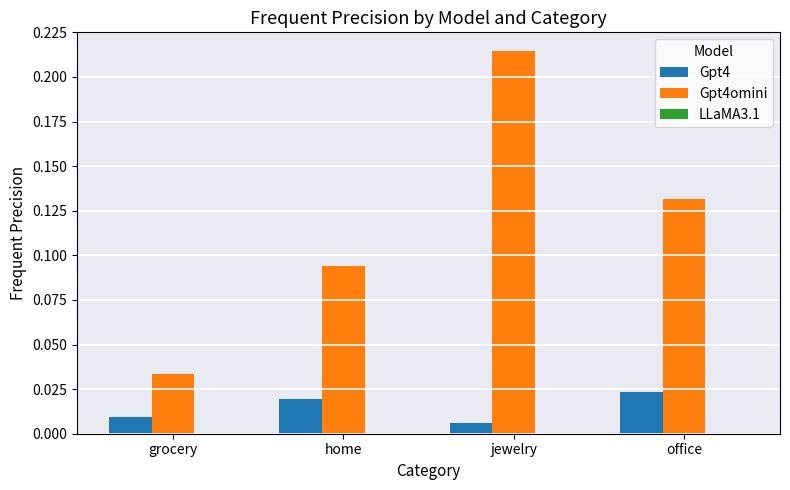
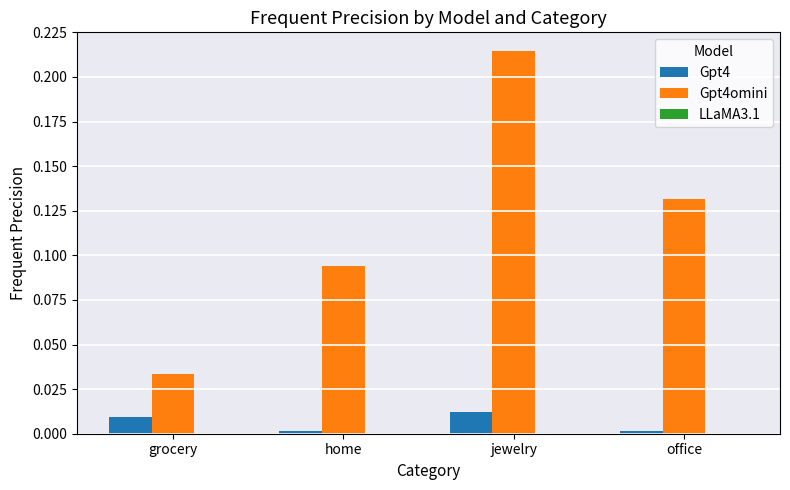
Gpt4, home: 0.019 -> 0.001
Gpt4, jewelry: 0.006 -> 0.012
Gpt4, office: 0.023 -> 0.002
